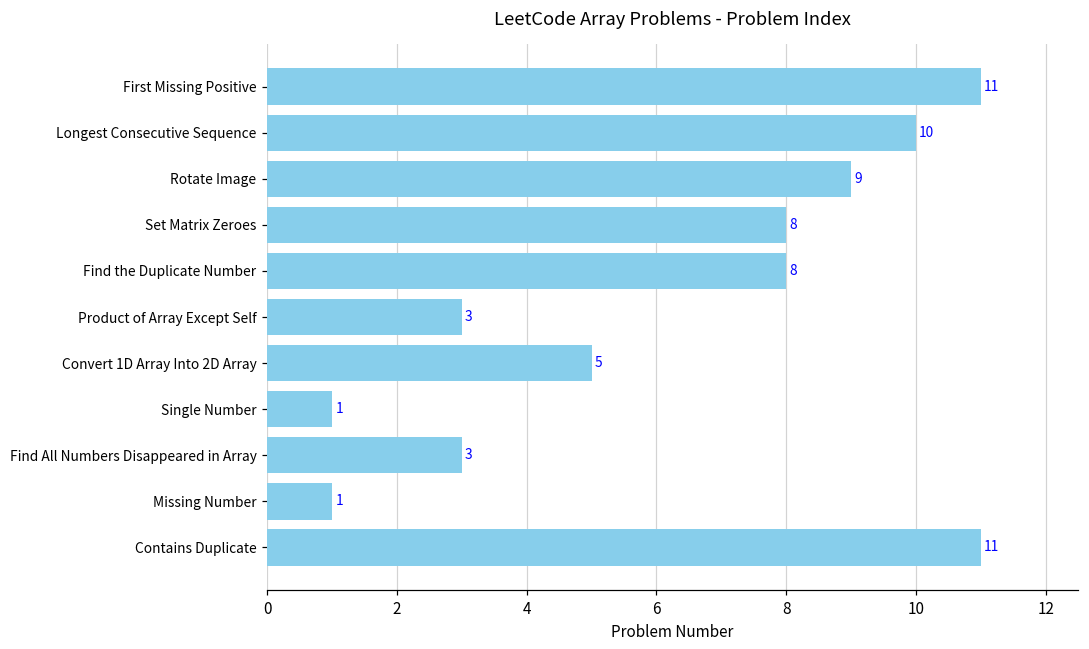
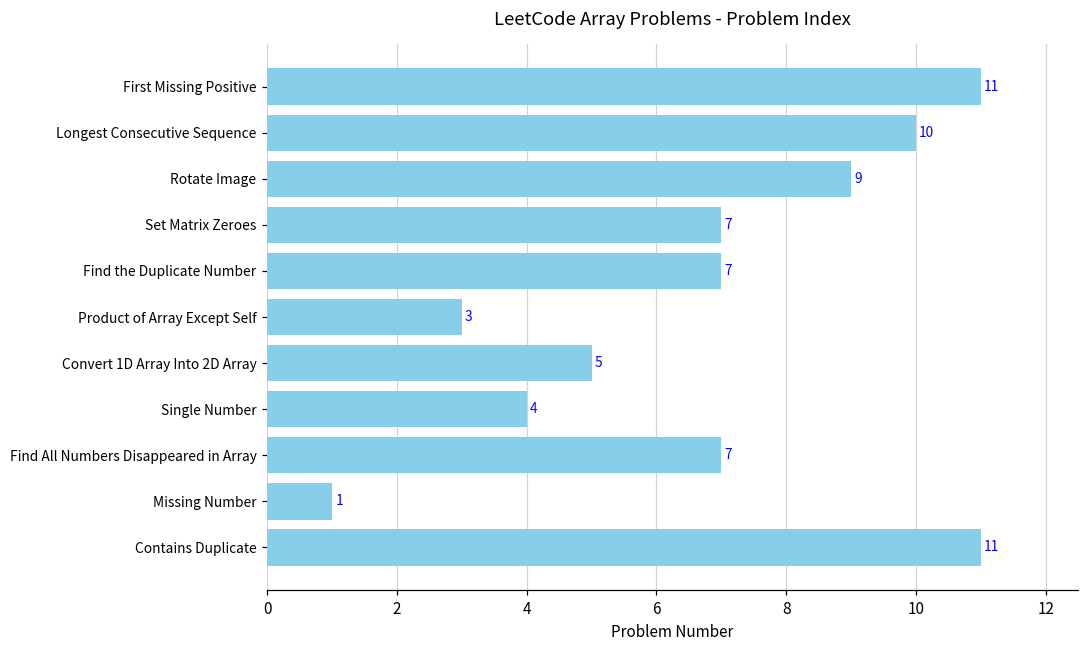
Set Matrix Zeroes: 8 -> 7
Find the Duplicate Number: 8 -> 7
Single Number: 1 -> 4
Find All Numbers Disappeared in Array: 3 -> 7
